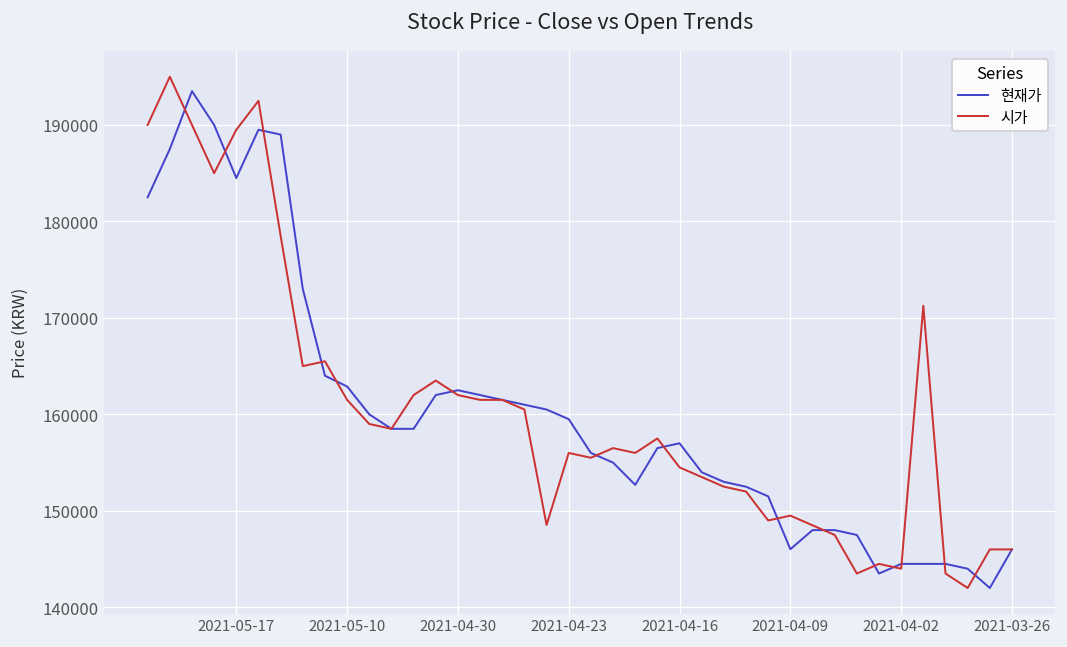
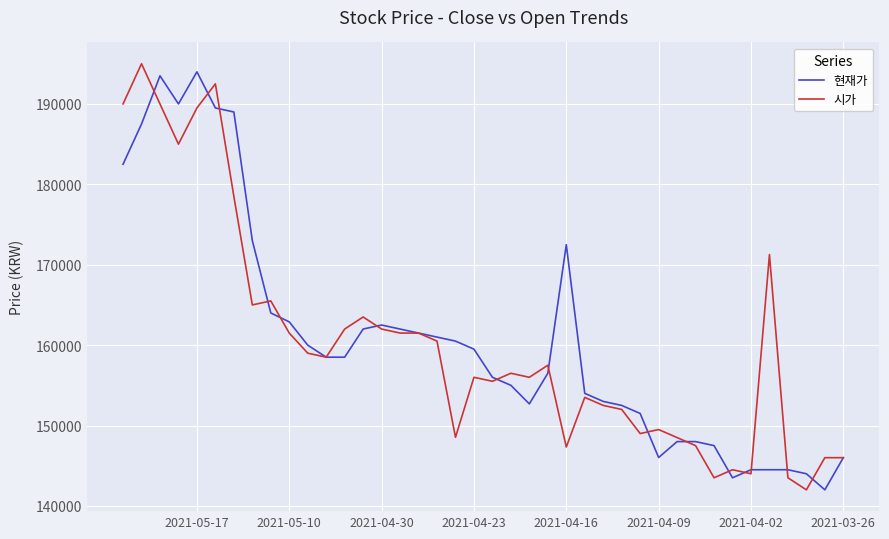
현재가, 2021-05-17: 185000 -> 194000
현재가, 2021-04-16: 157000 -> 172000
시가, 2021-04-16: 155000 -> 147000
